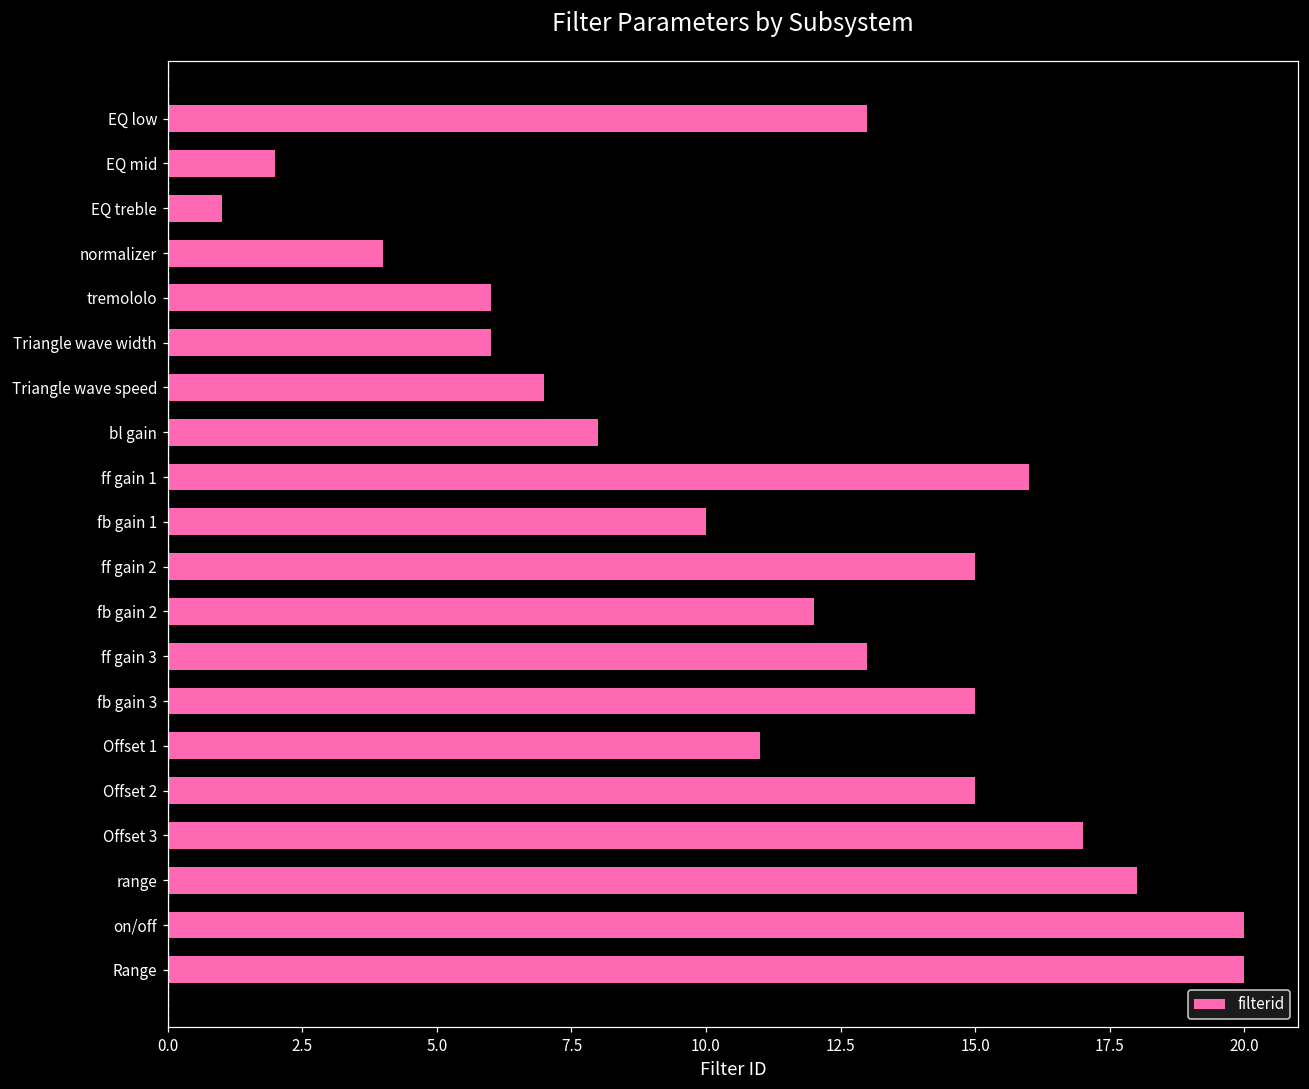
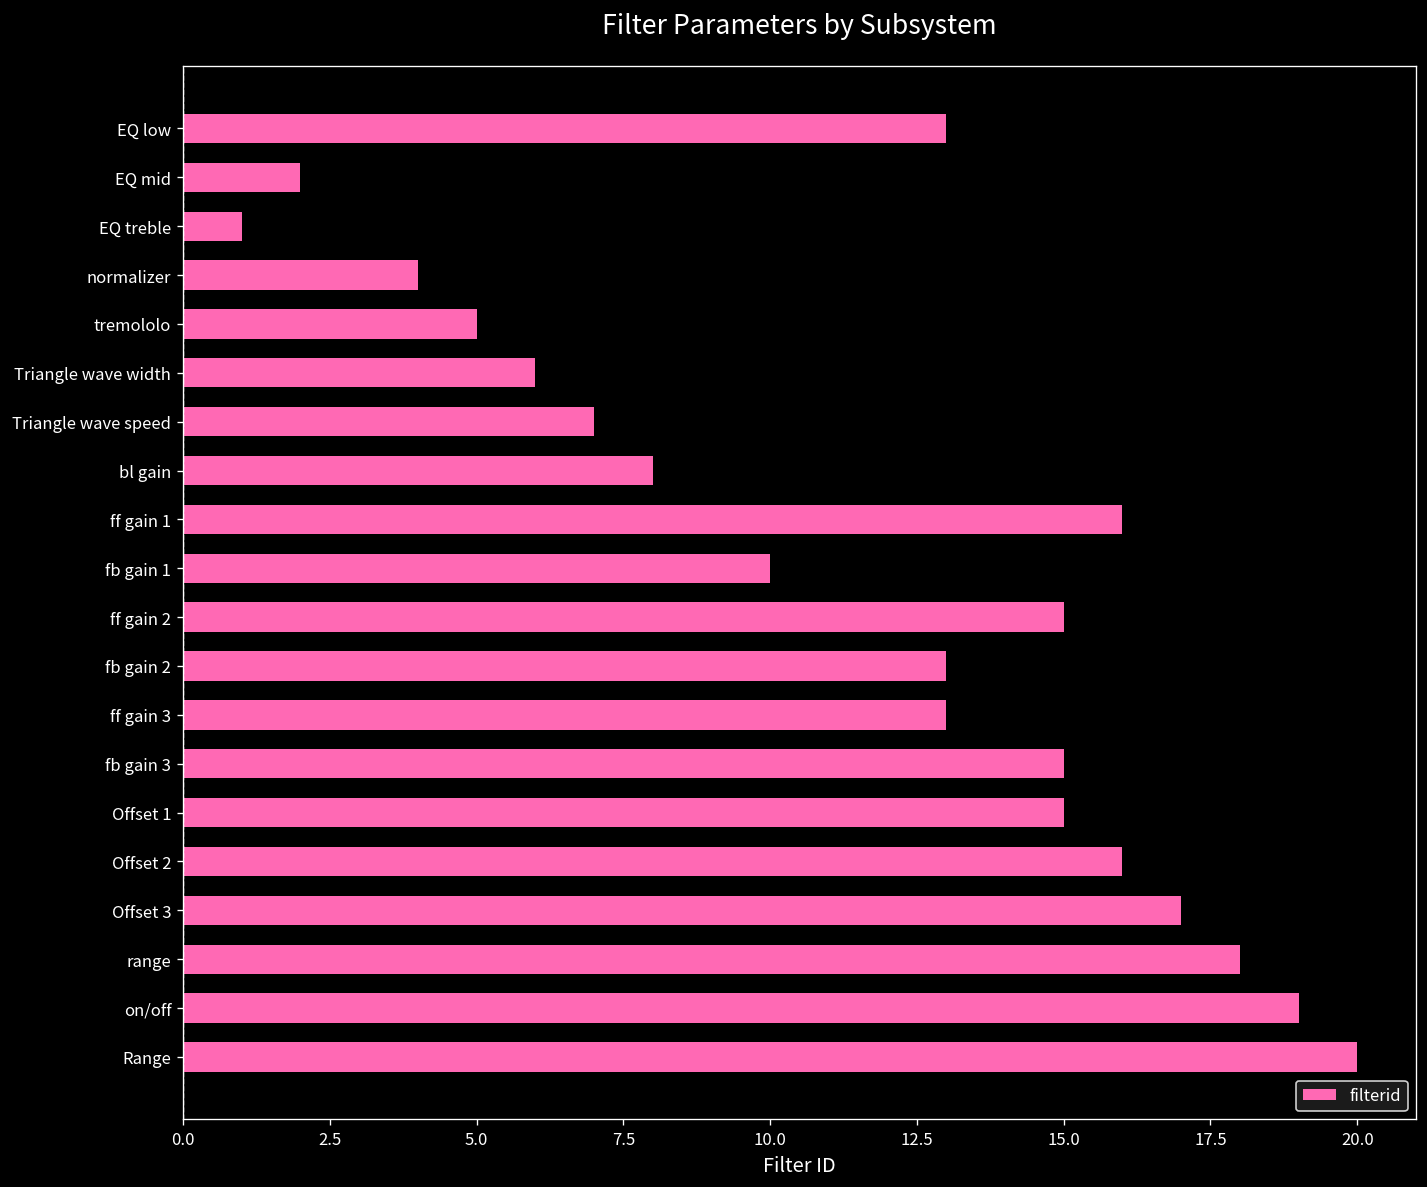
tremololo: 6 -> 5
fb gain 2: 12 -> 13
Offset 1: 11 -> 15
Offset 2: 15 -> 16
on/off: 20 -> 19
